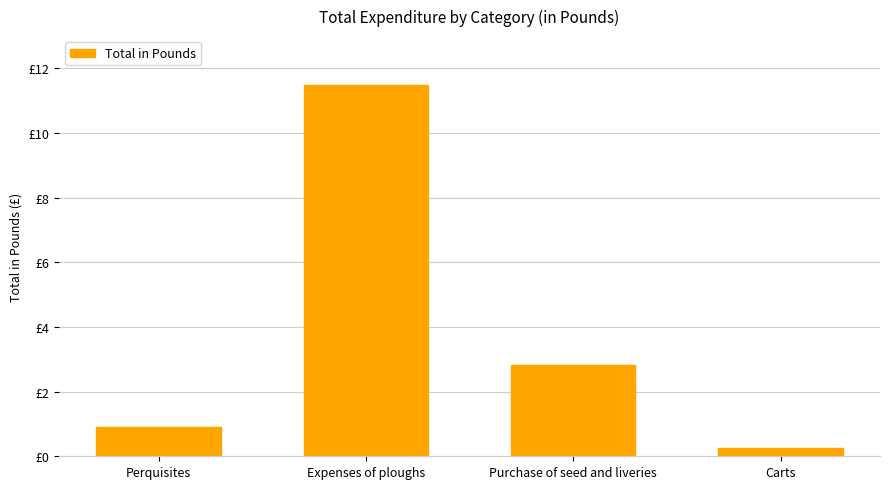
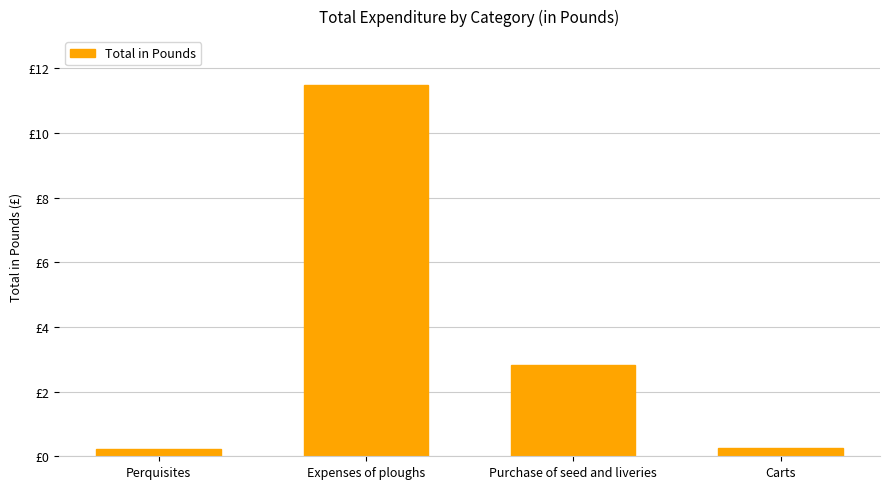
Perquisites: £0.9 -> £0.2
